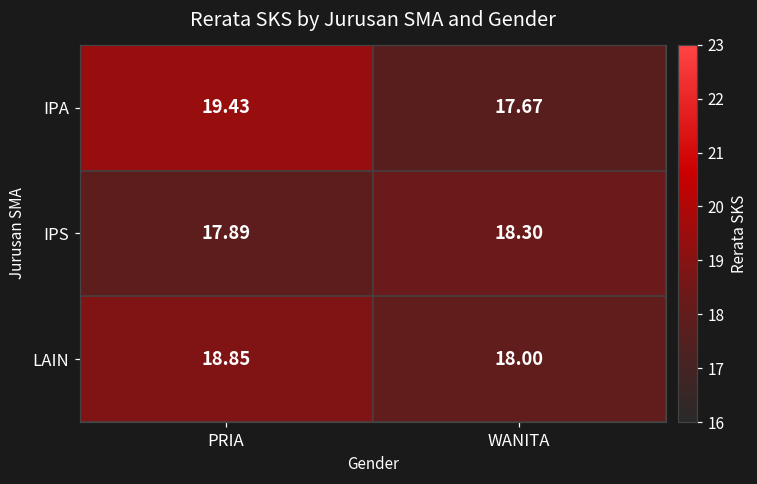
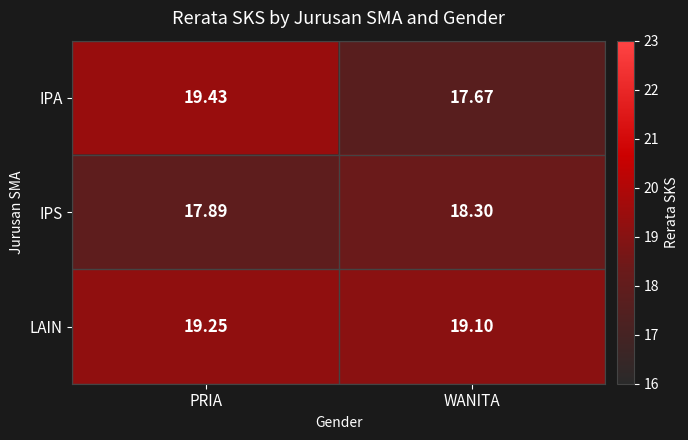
LAIN, PRIA: 18.85 -> 19.25
LAIN, WANITA: 18.00 -> 19.10
